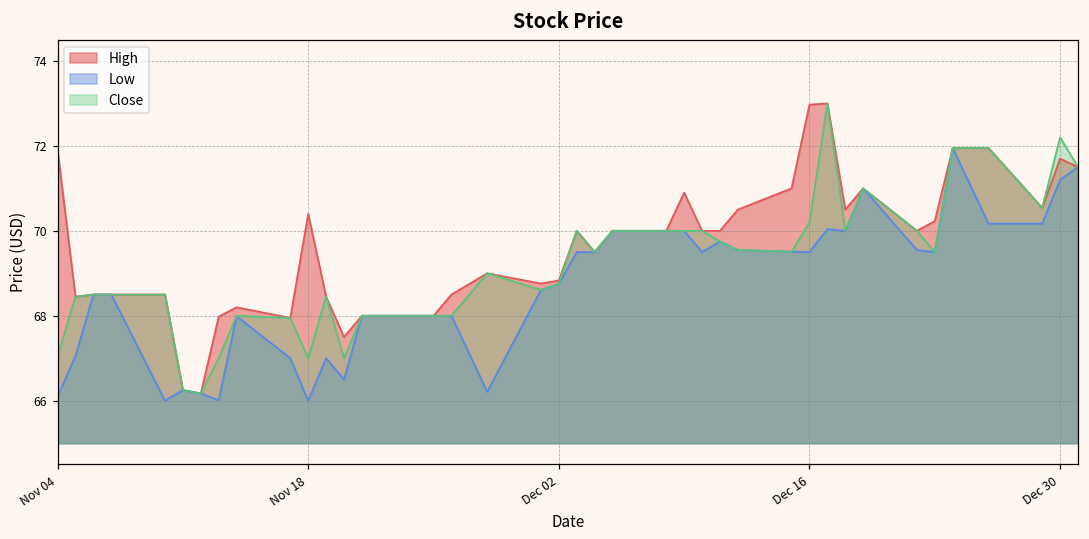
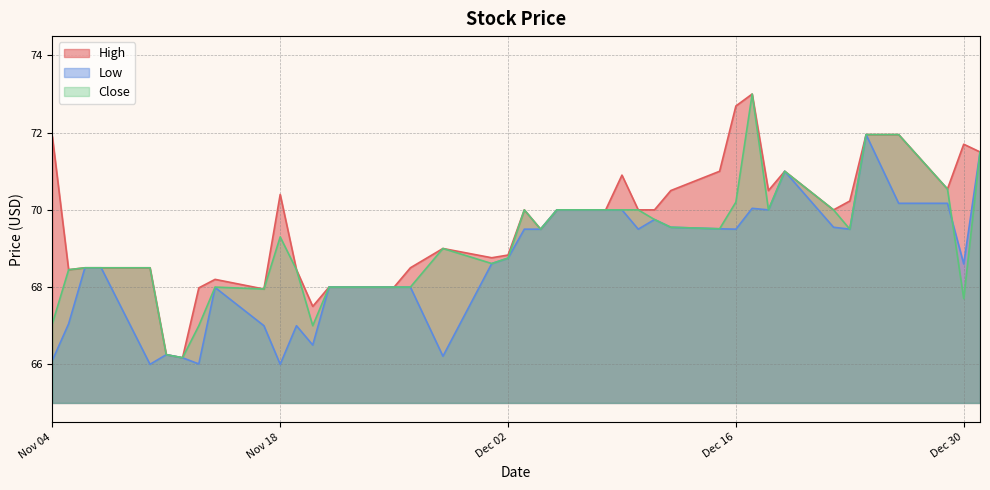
Close, Nov 18: 67.0 -> 69.3
High, Dec 16: 73.0 -> 72.7
Low, Dec 30: 71.2 -> 68.6
Close, Dec 30: 72.2 -> 67.7
